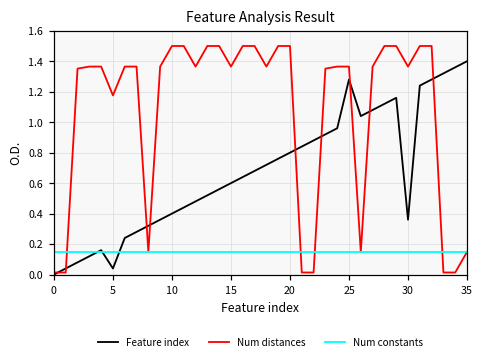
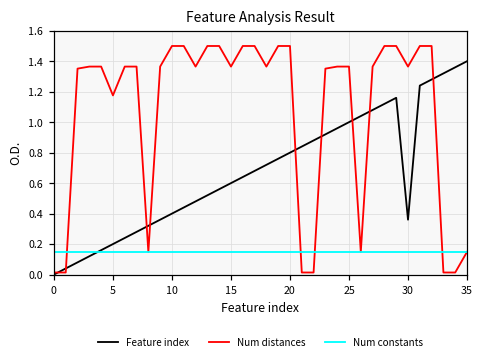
Feature index, 5: 0.04 -> 0.20
Feature index, 25: 1.28 -> 1.00
